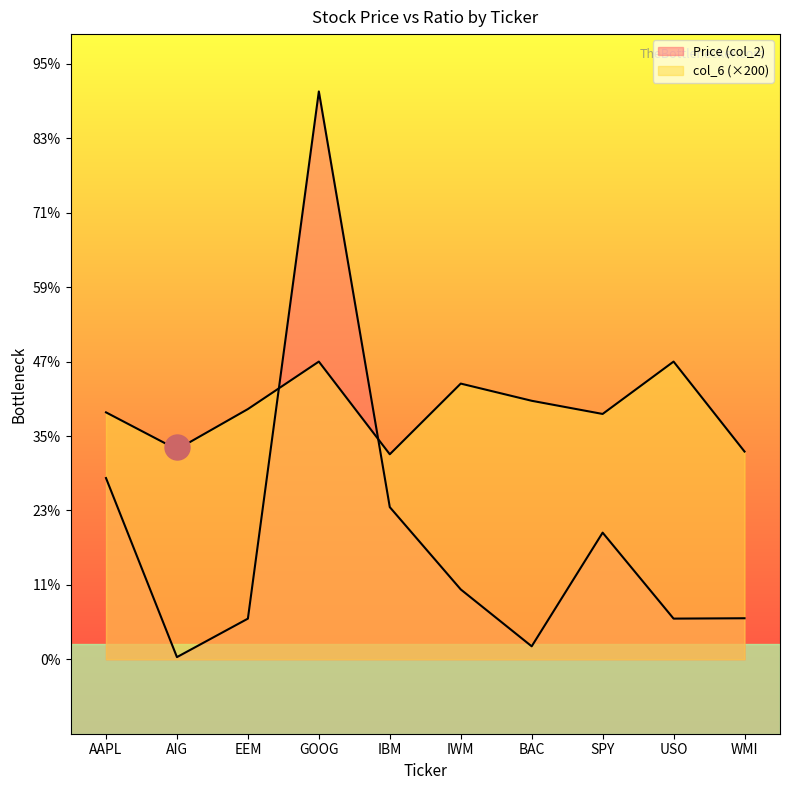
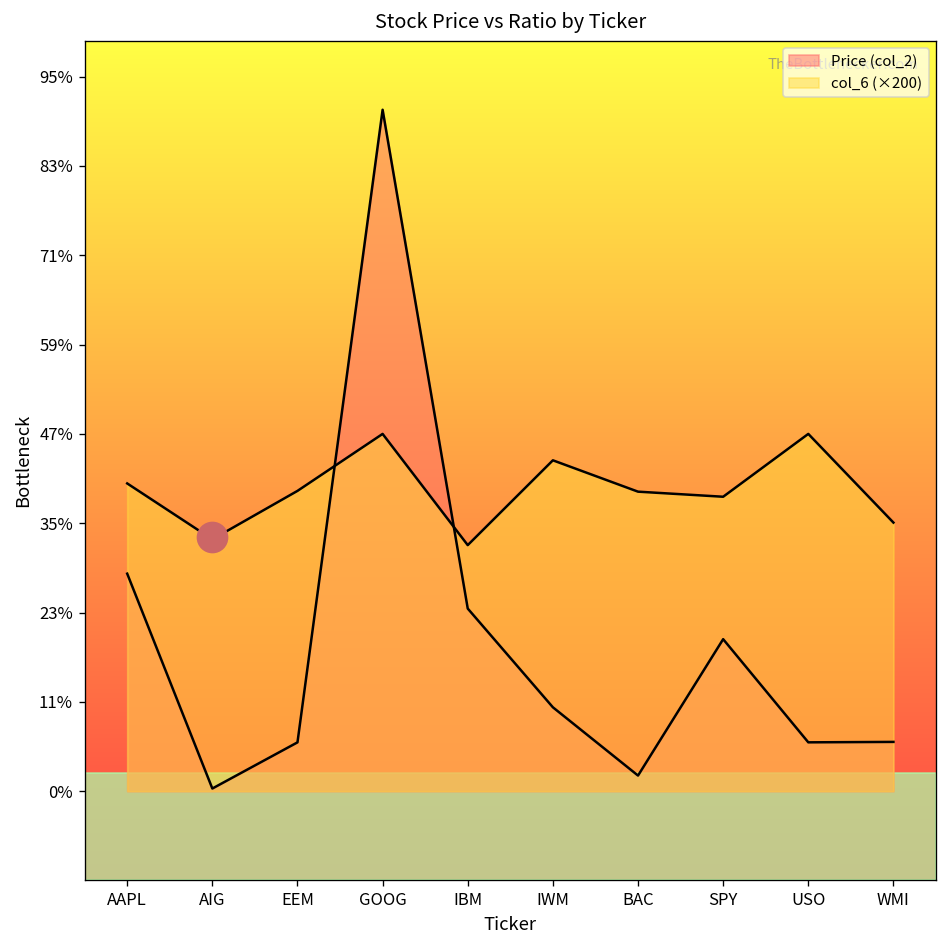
col_6 (×200), AAPL: 39% -> 41%
col_6 (×200), BAC: 41% -> 40%
col_6 (×200), WMI: 33% -> 36%
